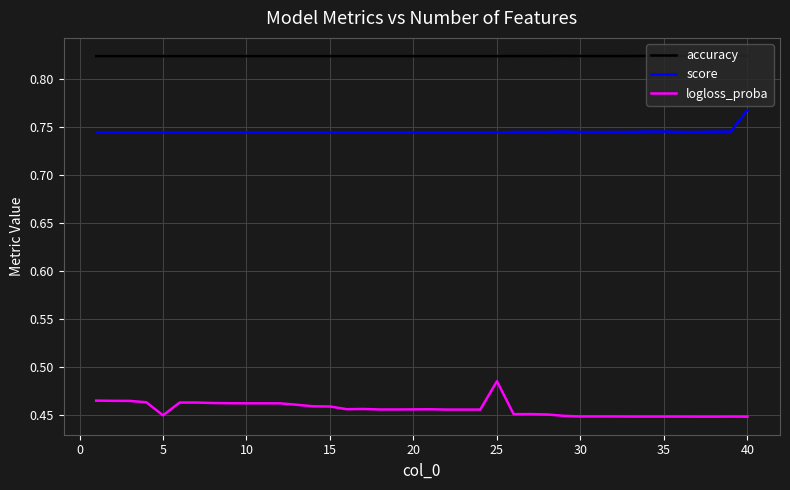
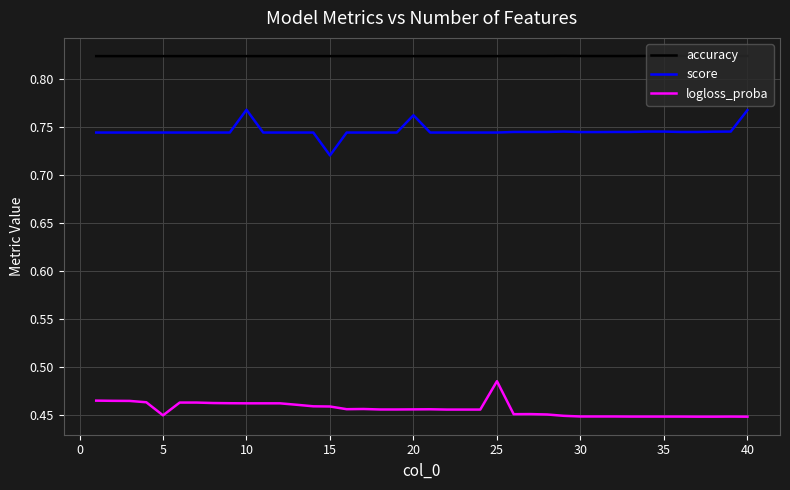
score, 10: 0.74 -> 0.77
score, 15: 0.74 -> 0.72
score, 20: 0.74 -> 0.76
